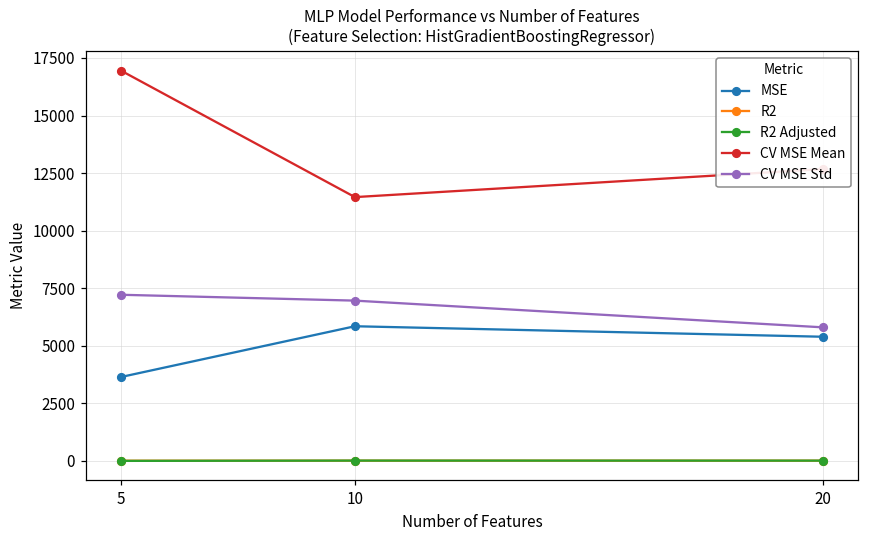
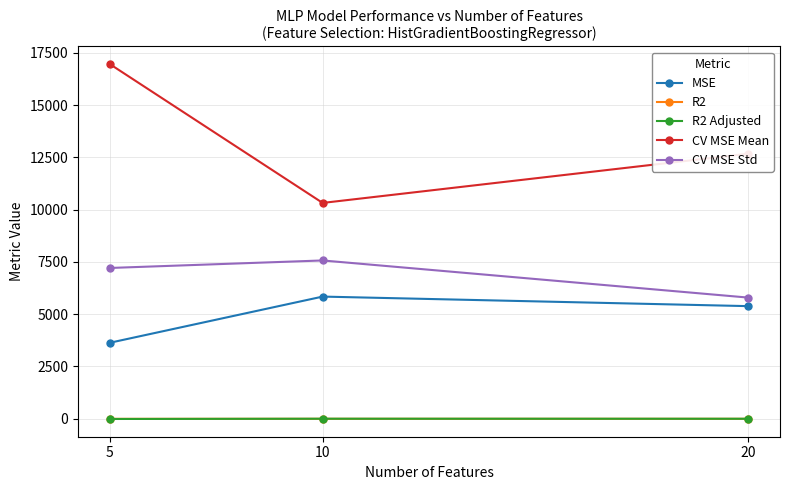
CV MSE Mean, 10: 11500 -> 10300
CV MSE Std, 10: 7000 -> 7600
